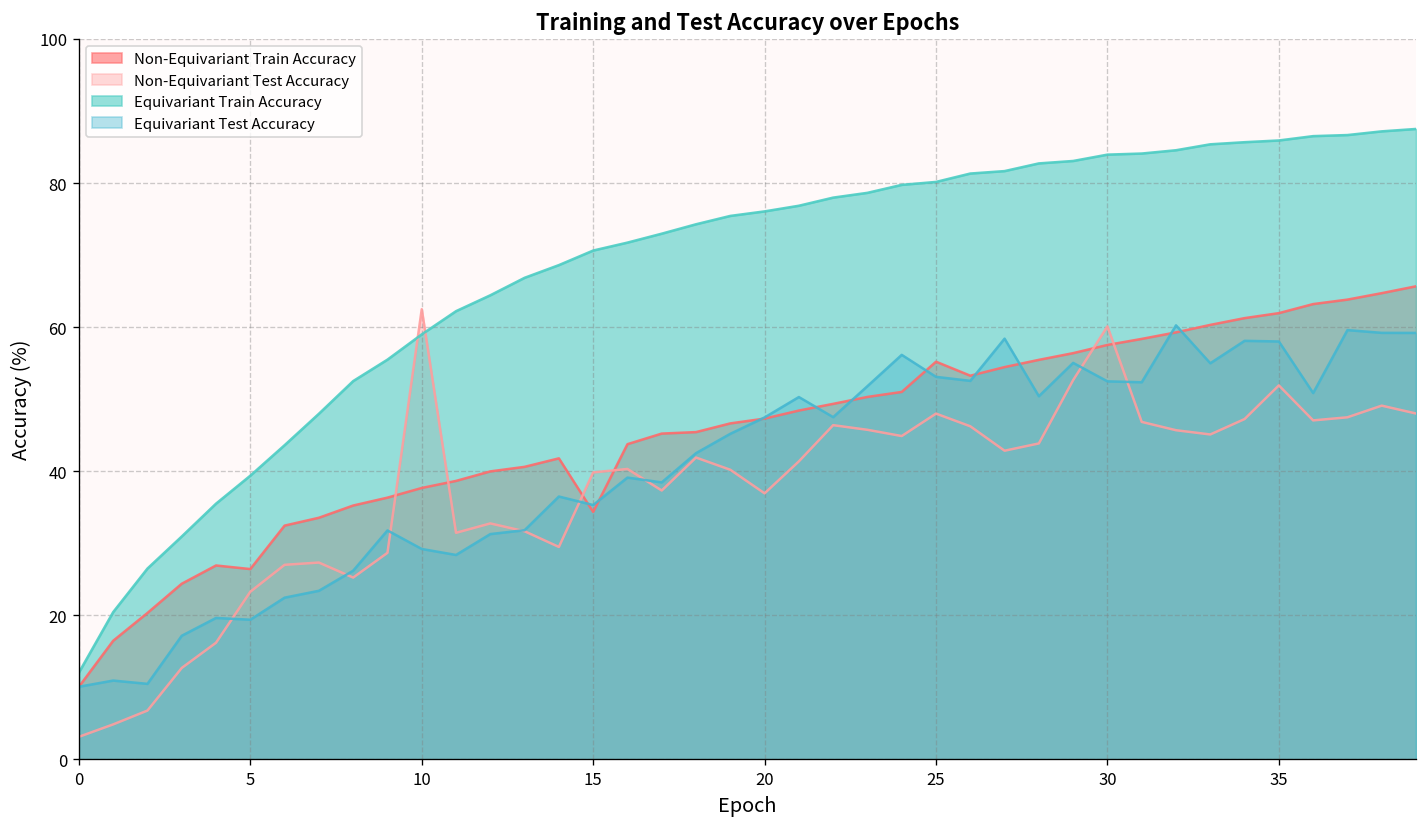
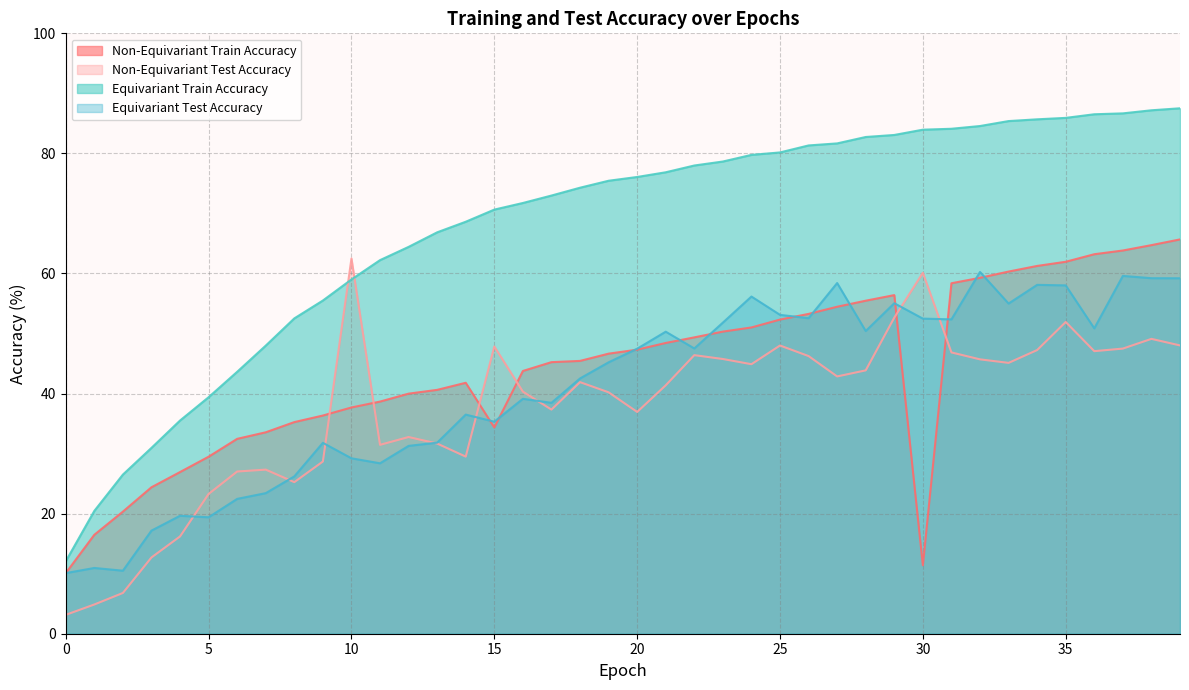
Non-Equivariant Train Accuracy, 5: 26 -> 29
Non-Equivariant Test Accuracy, 15: 40 -> 48
Non-Equivariant Train Accuracy, 25: 55 -> 52
Non-Equivariant Train Accuracy, 30: 58 -> 11
